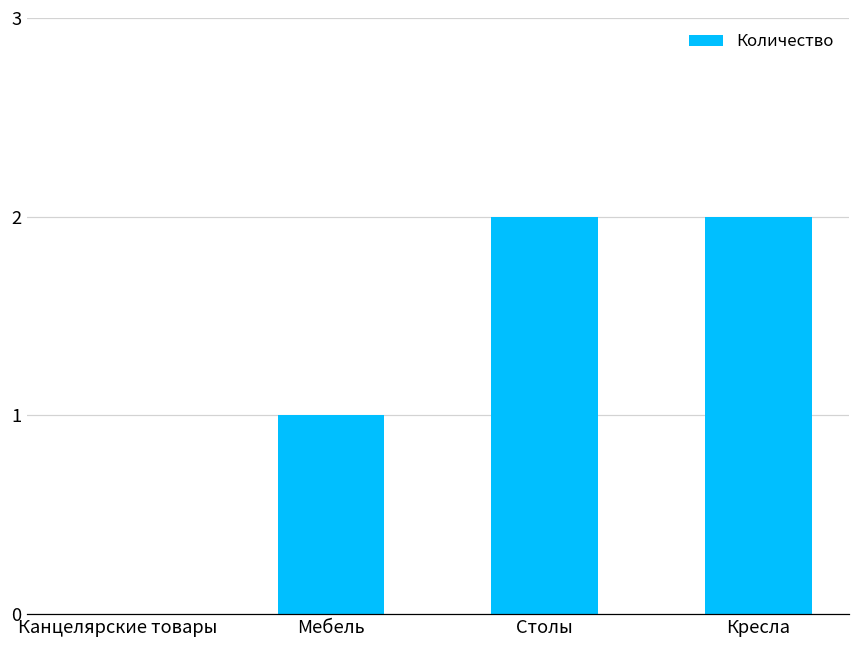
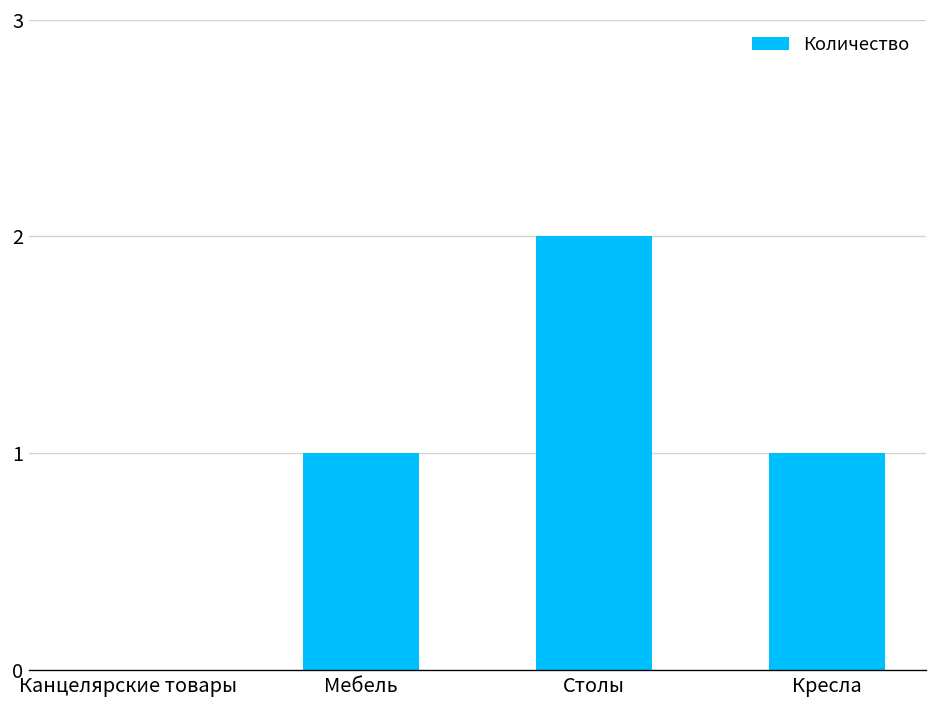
Кресла: 2 -> 1
